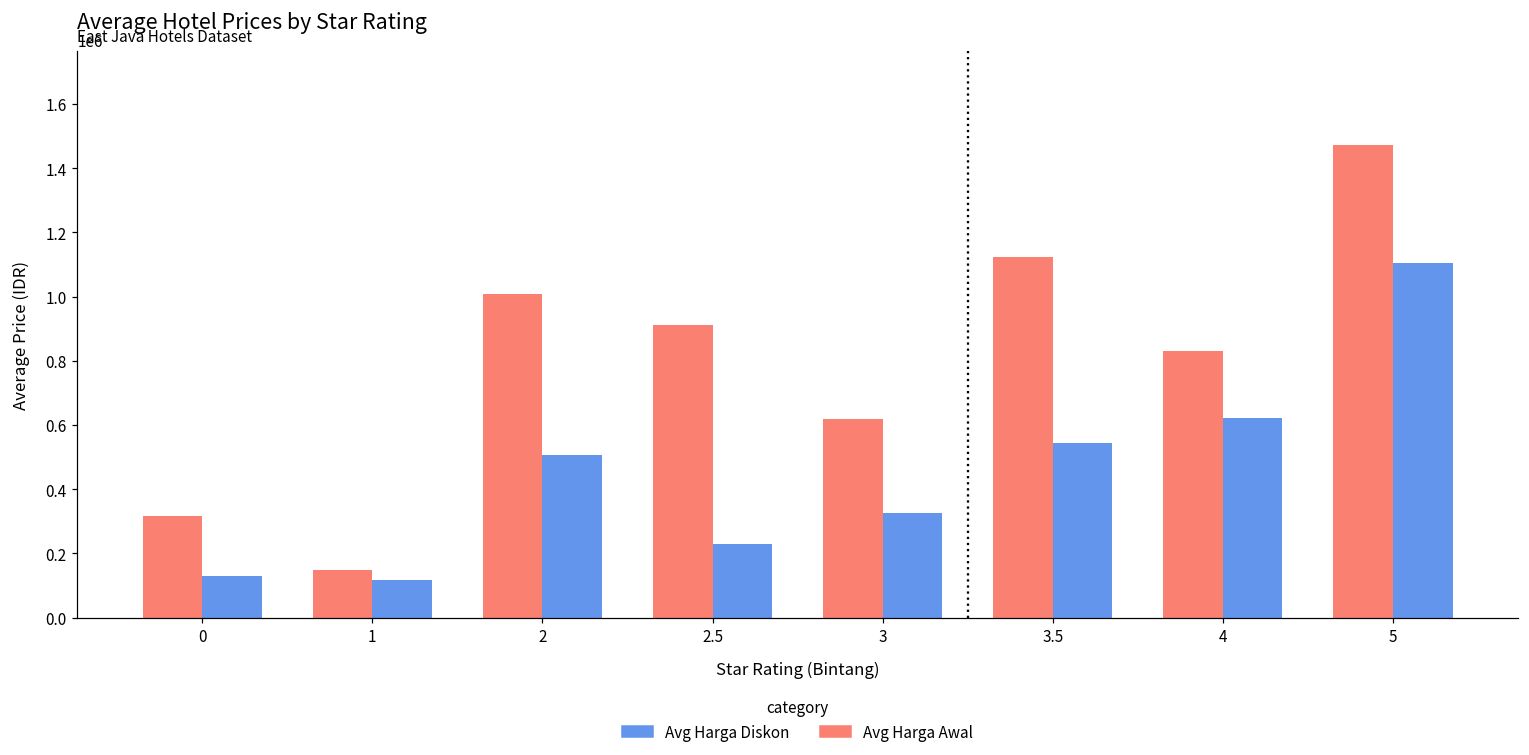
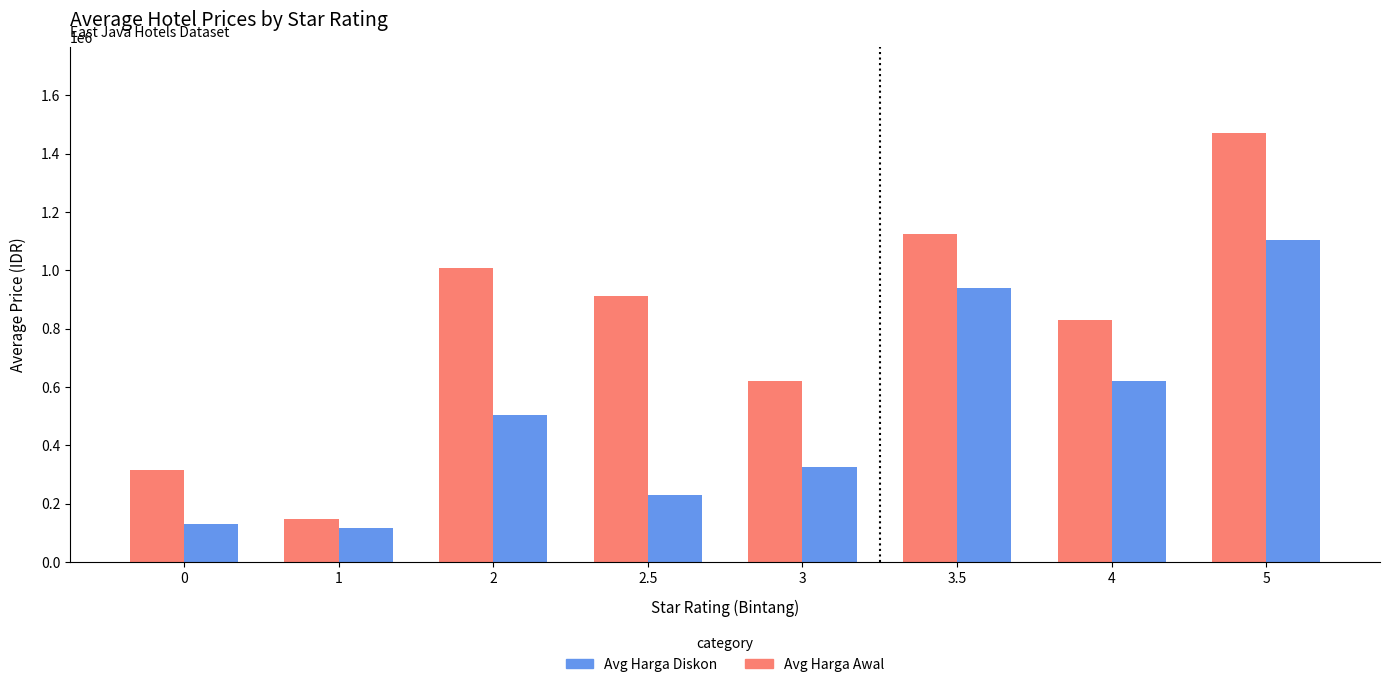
Avg Harga Diskon, 3.5: 540000 -> 940000
